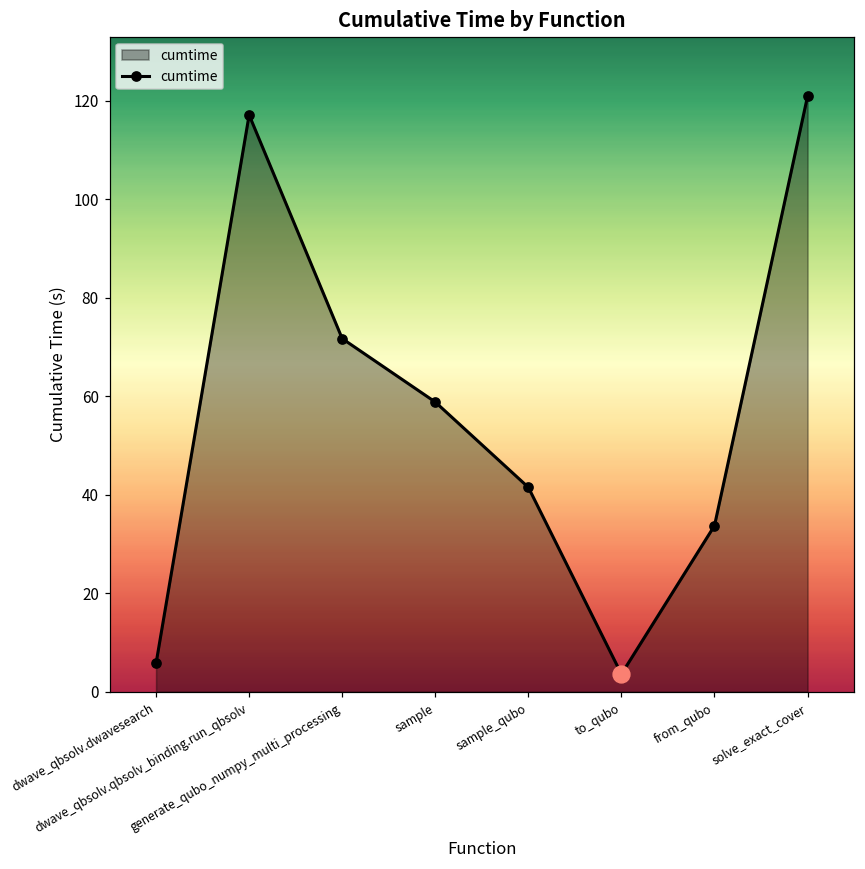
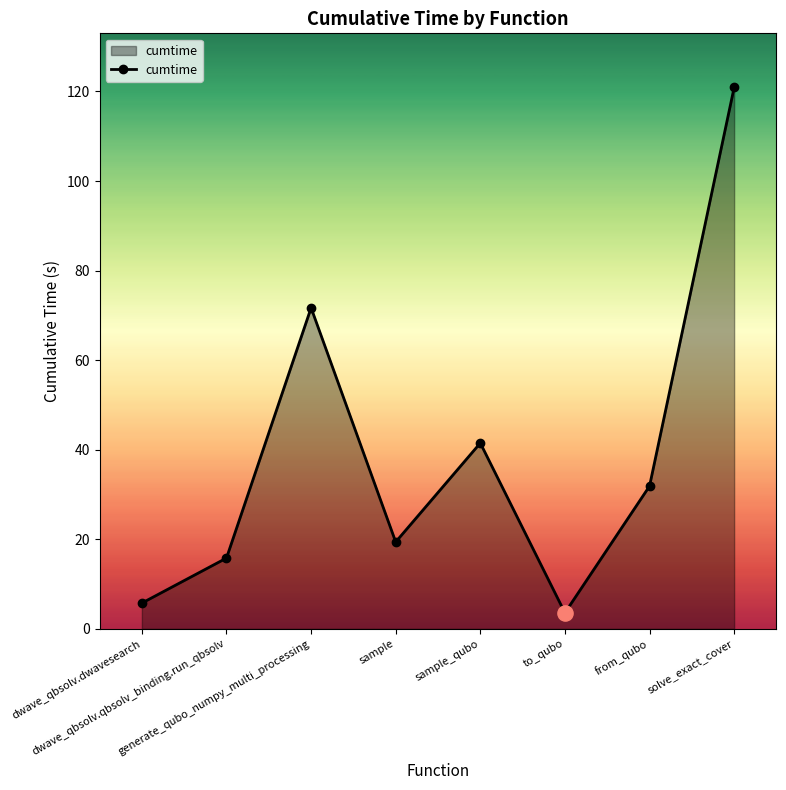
cumtime, dwave_qbsolv.qbsolv_binding.run_qbsolv: 117 -> 16
cumtime, sample: 59 -> 19
cumtime, from_qubo: 34 -> 32
